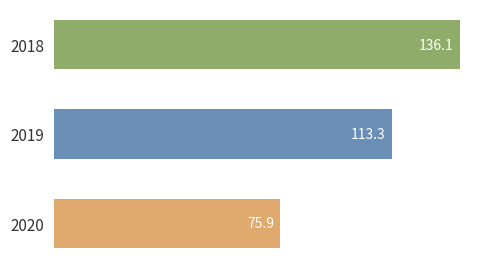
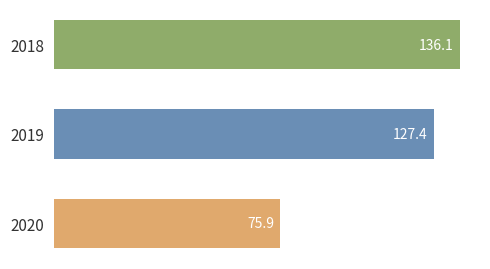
2019: 113.3 -> 127.4
